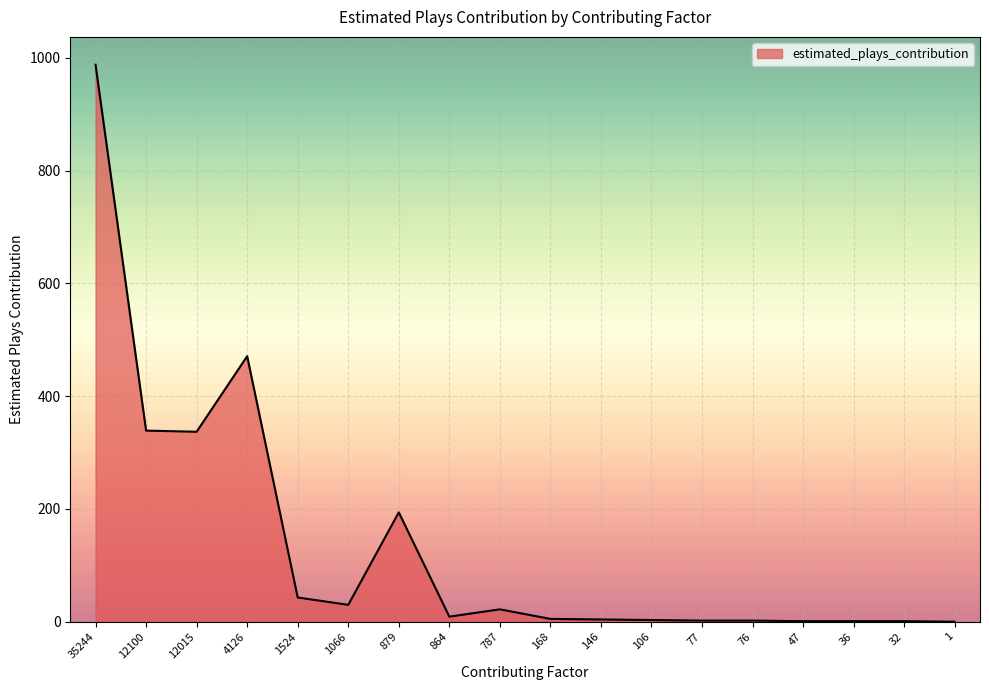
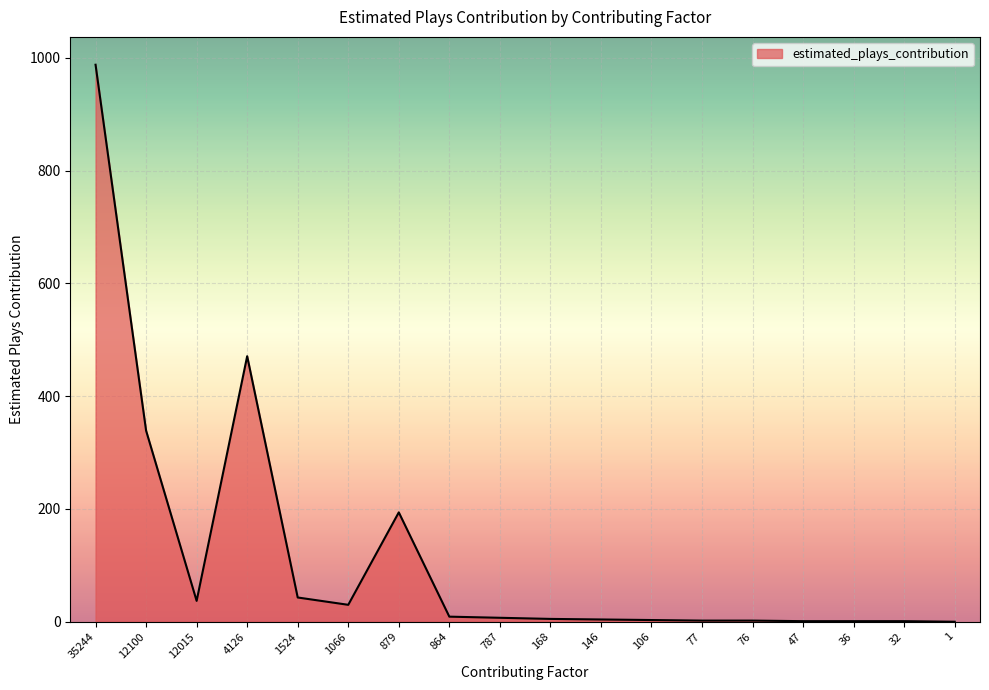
12015: 340 -> 40
787: 20 -> 10
